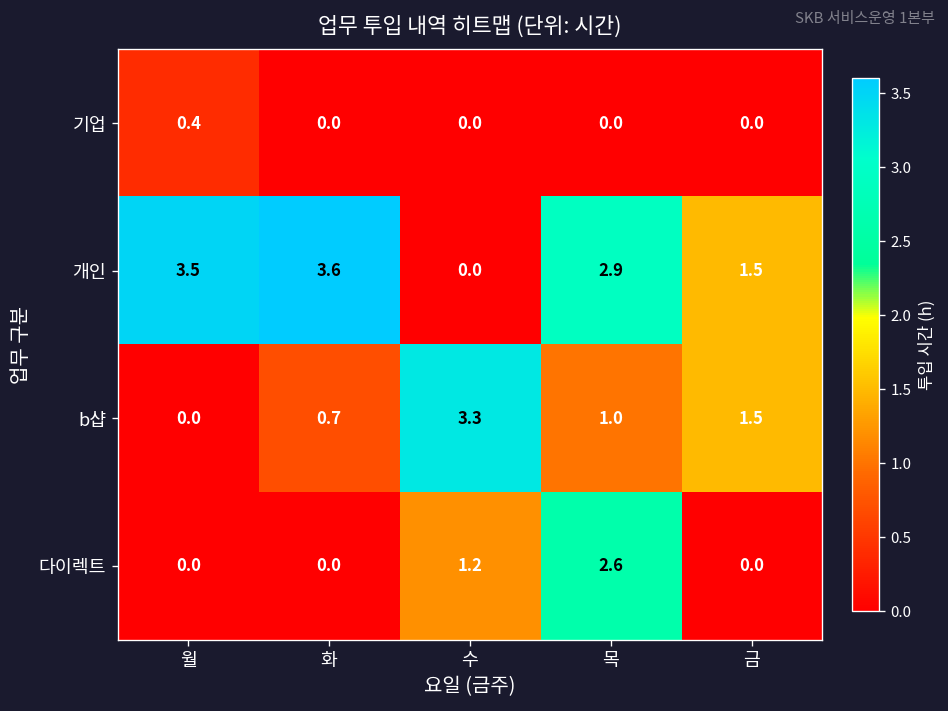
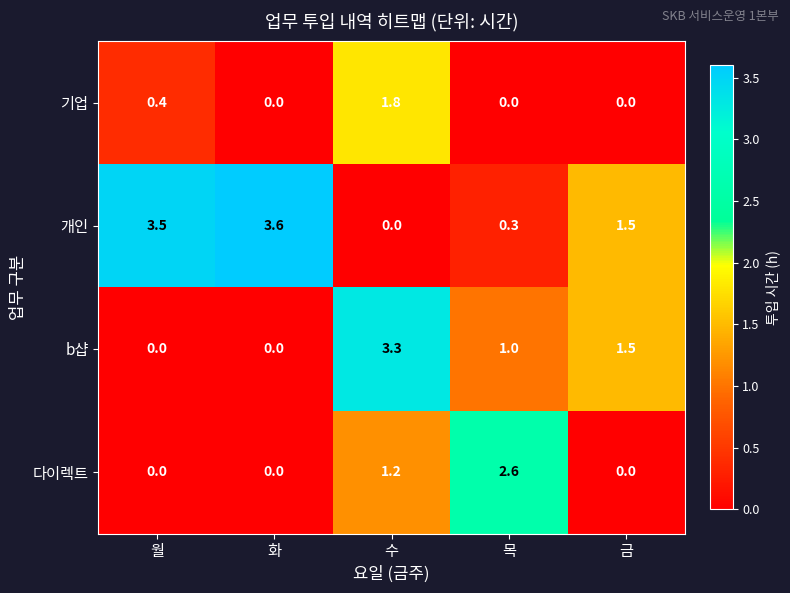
기업, 수: 0.0 -> 1.8
개인, 목: 2.9 -> 0.3
b샵, 화: 0.7 -> 0.0
